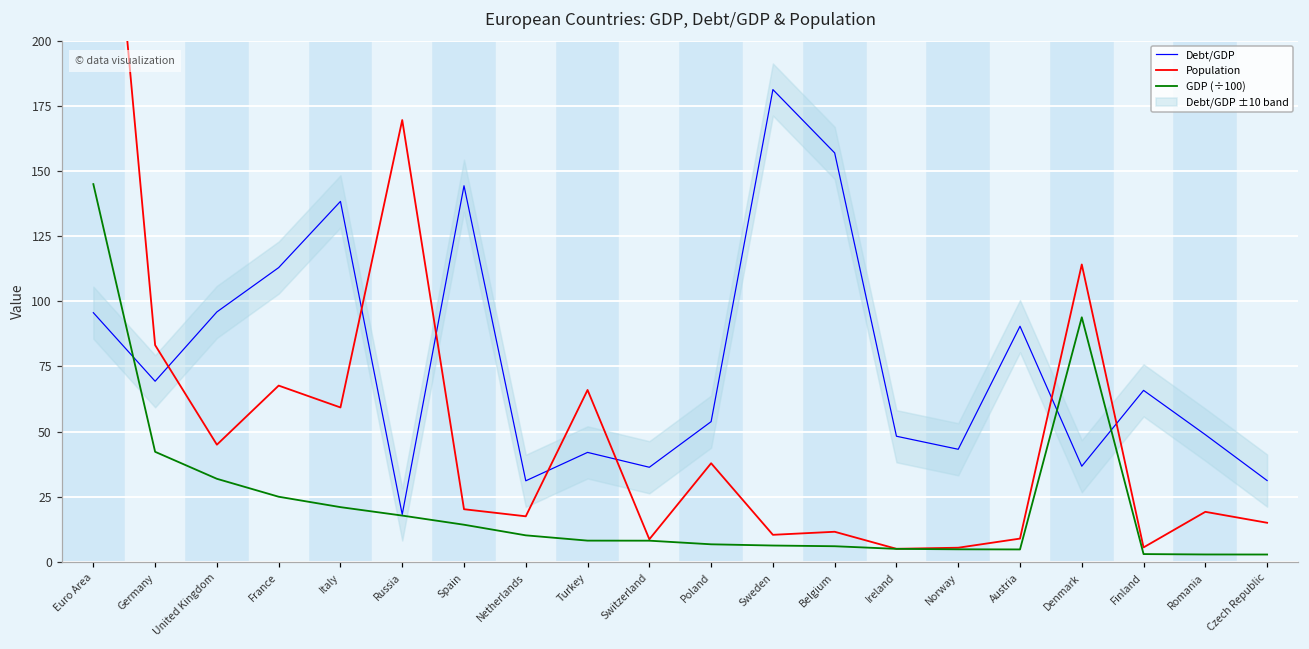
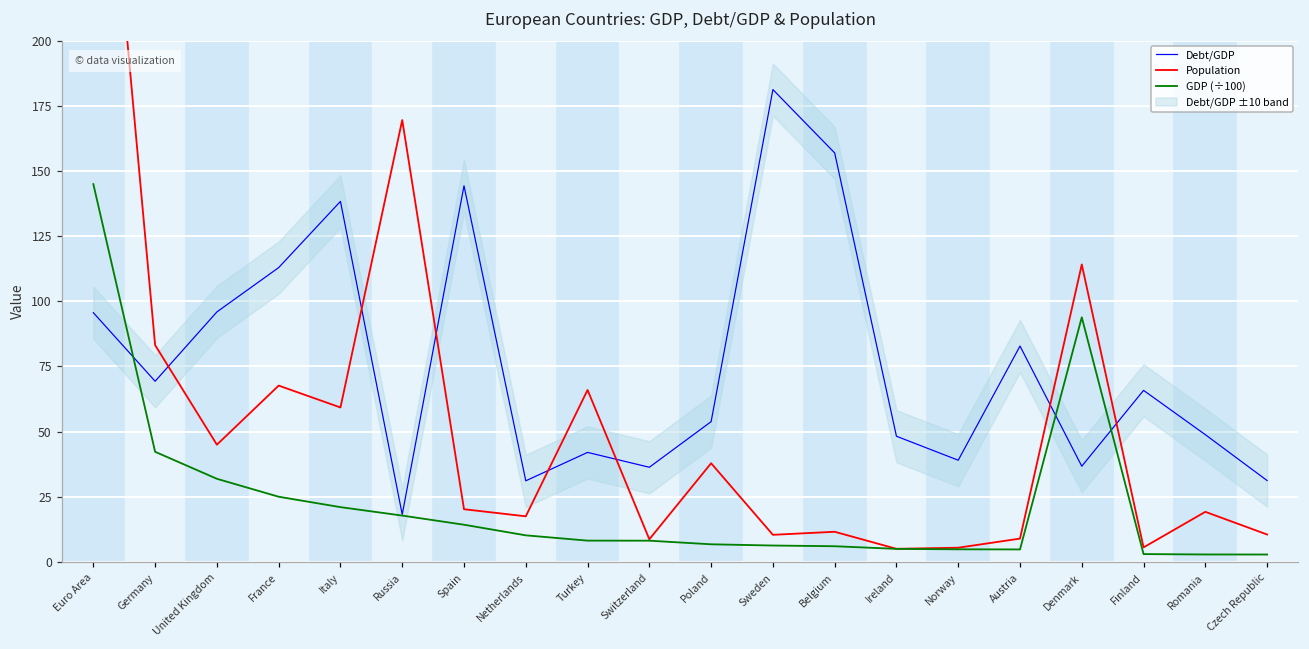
Debt/GDP, Norway: 43 -> 39
Debt/GDP, Austria: 90 -> 83
Population, Czech Republic: 15 -> 11
